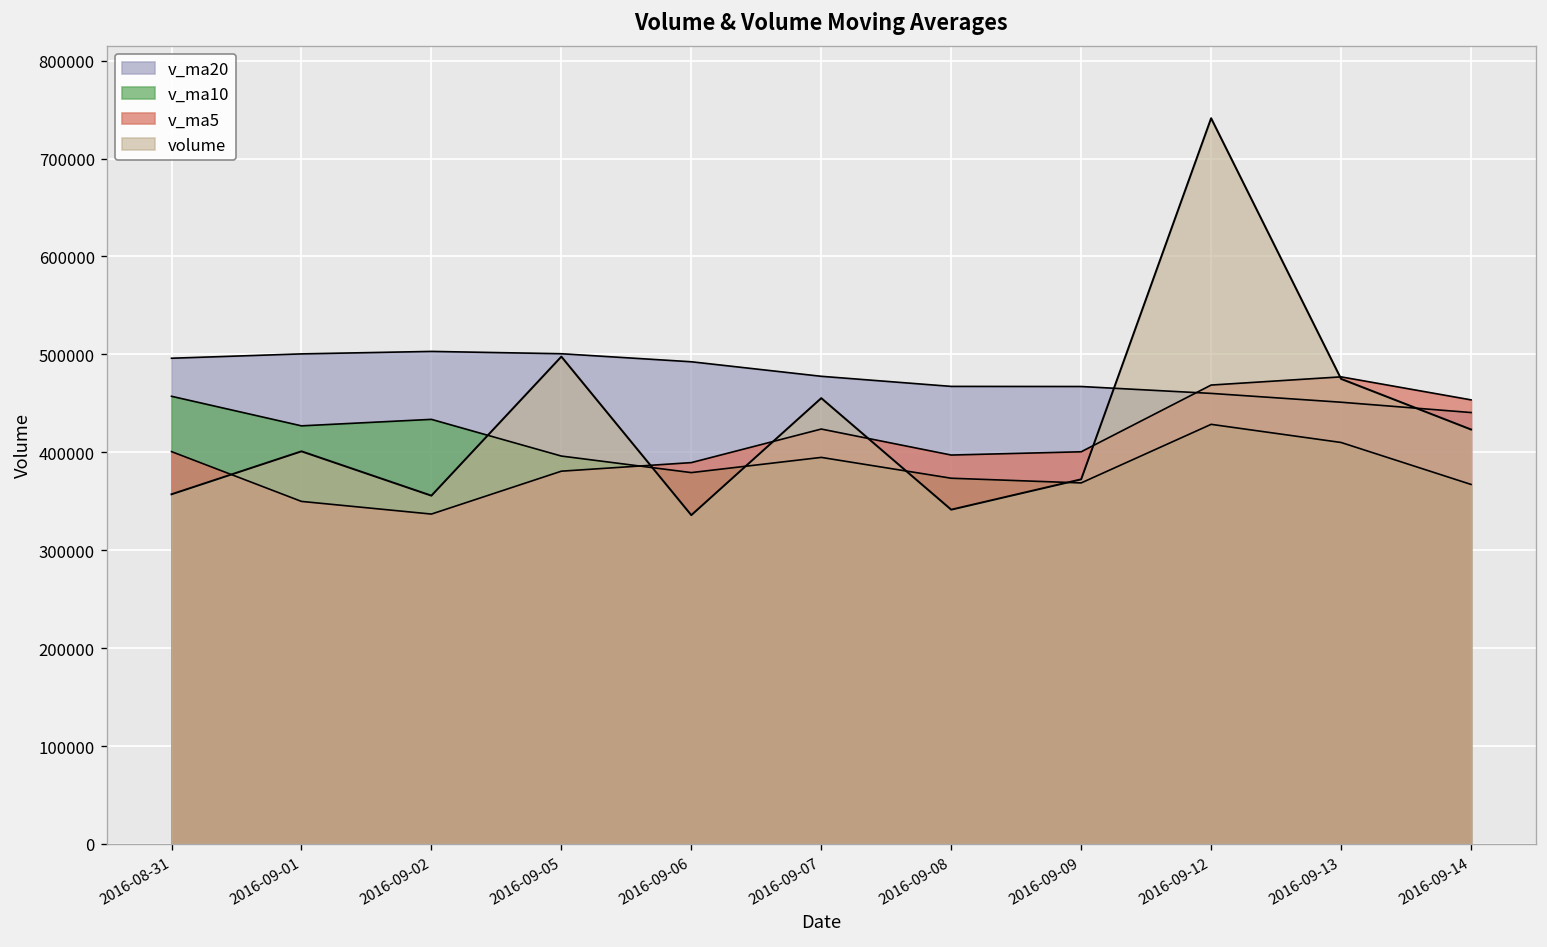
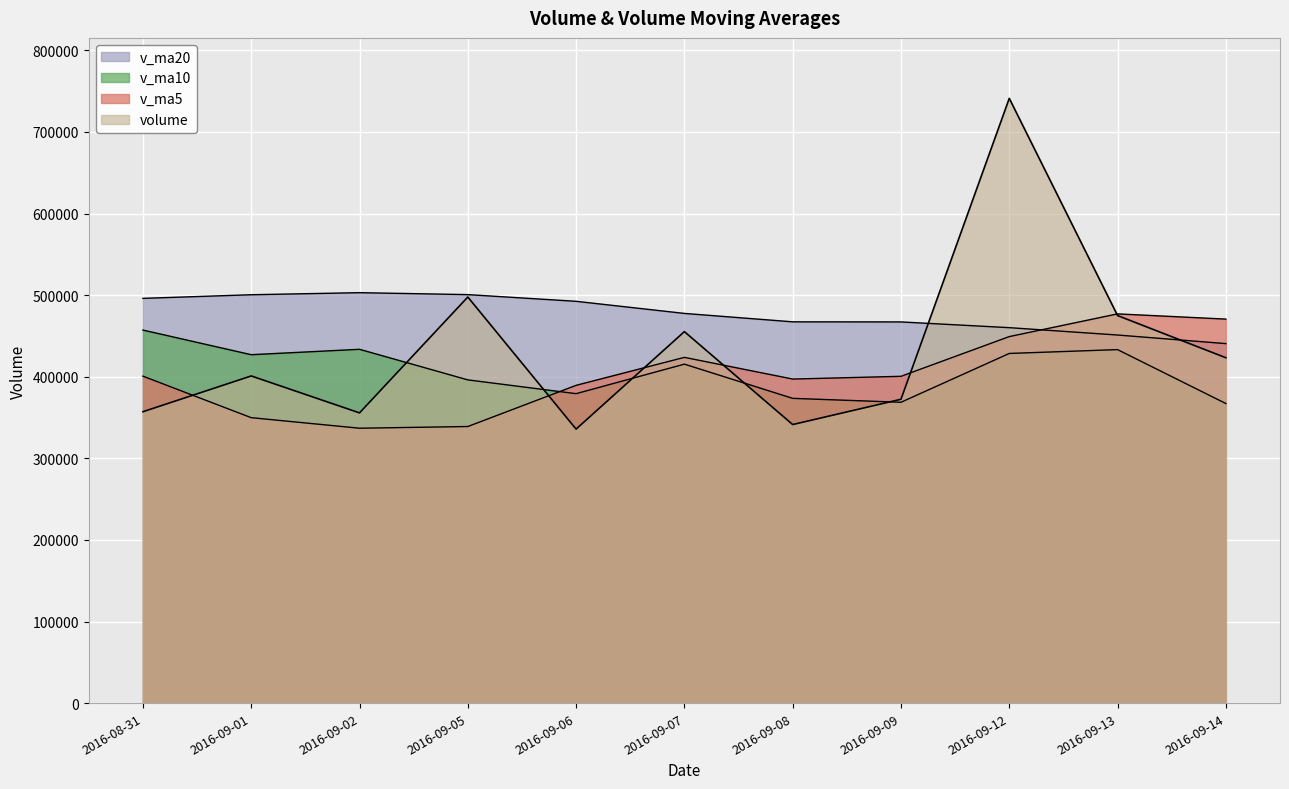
v_ma5, 2016-09-05: 380000 -> 340000
v_ma10, 2016-09-07: 390000 -> 420000
v_ma5, 2016-09-12: 470000 -> 450000
v_ma10, 2016-09-13: 410000 -> 430000
v_ma5, 2016-09-14: 450000 -> 470000
